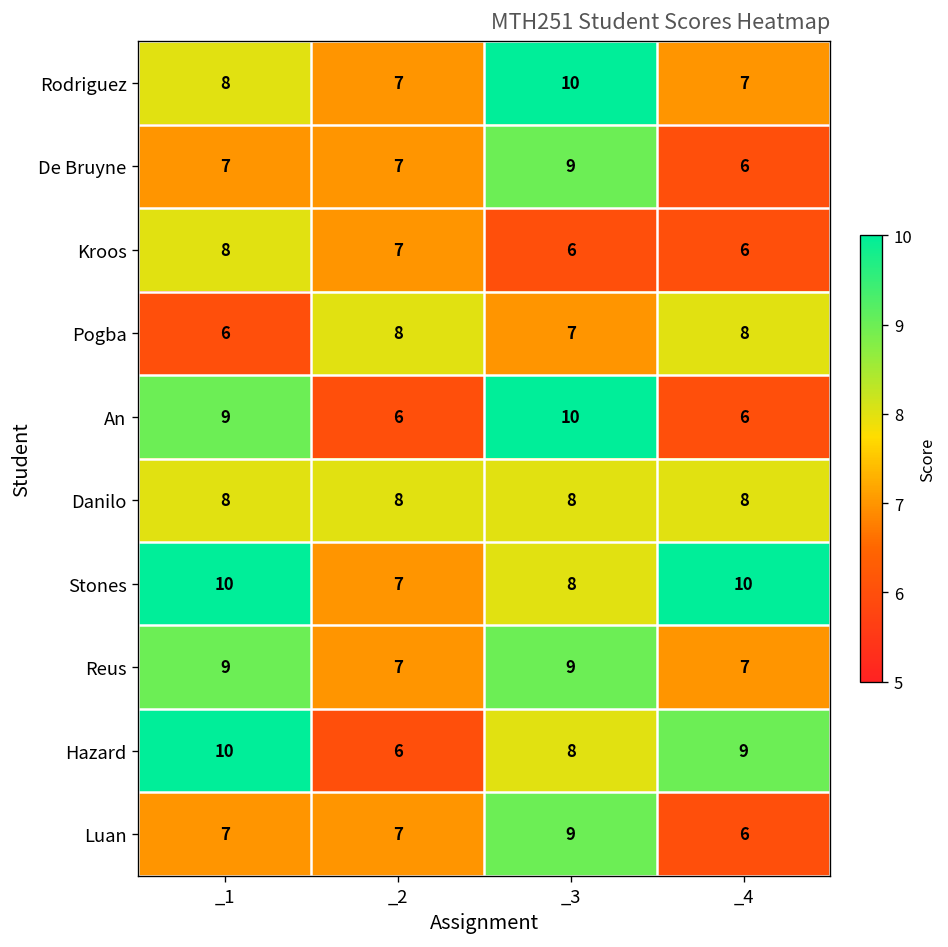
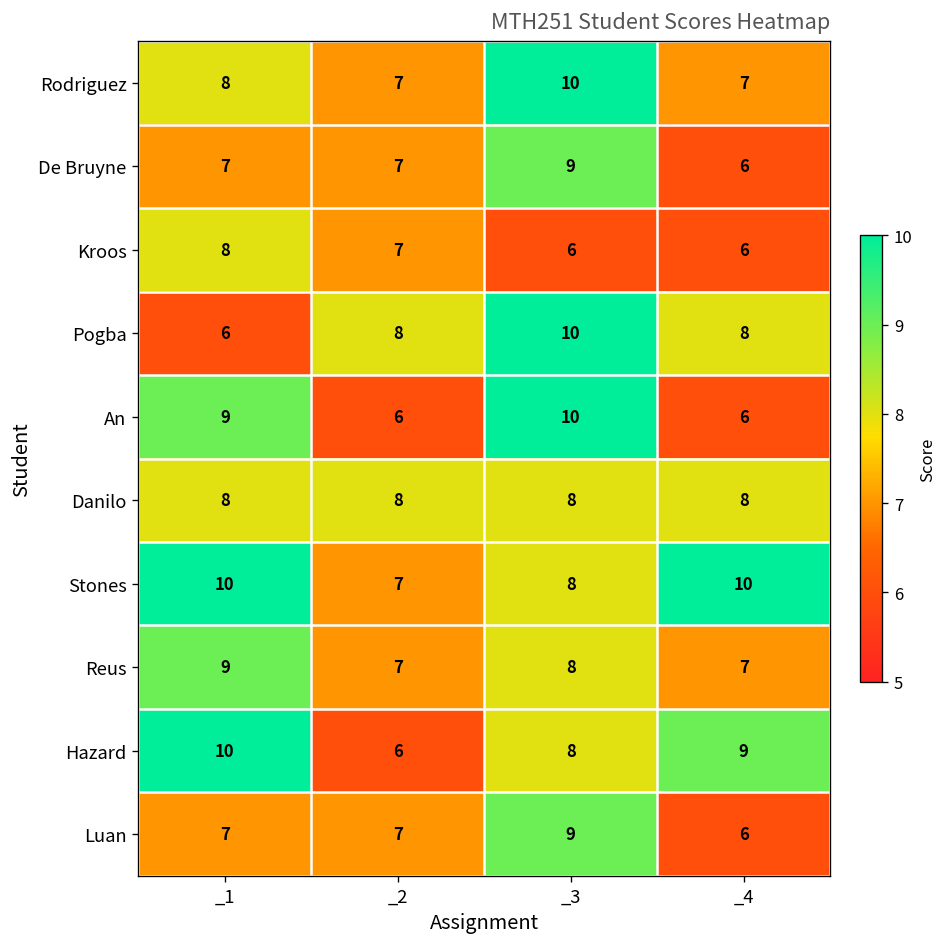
Pogba, _3: 7 -> 10
Reus, _3: 9 -> 8
